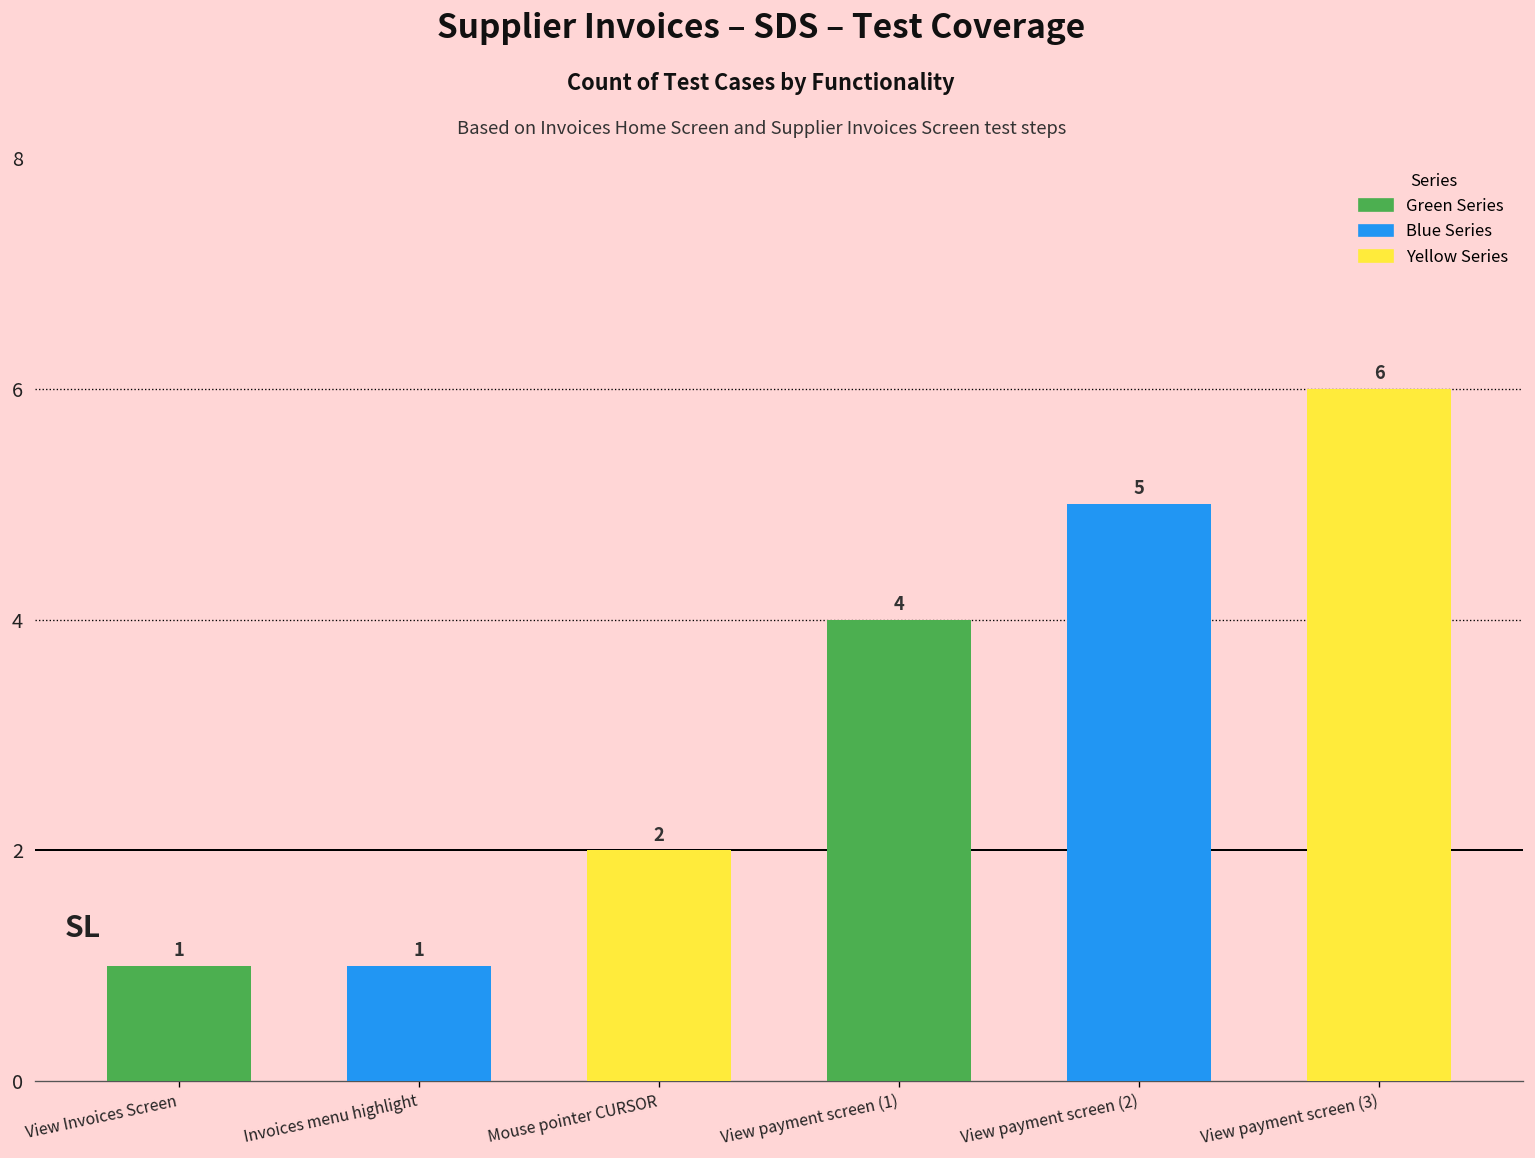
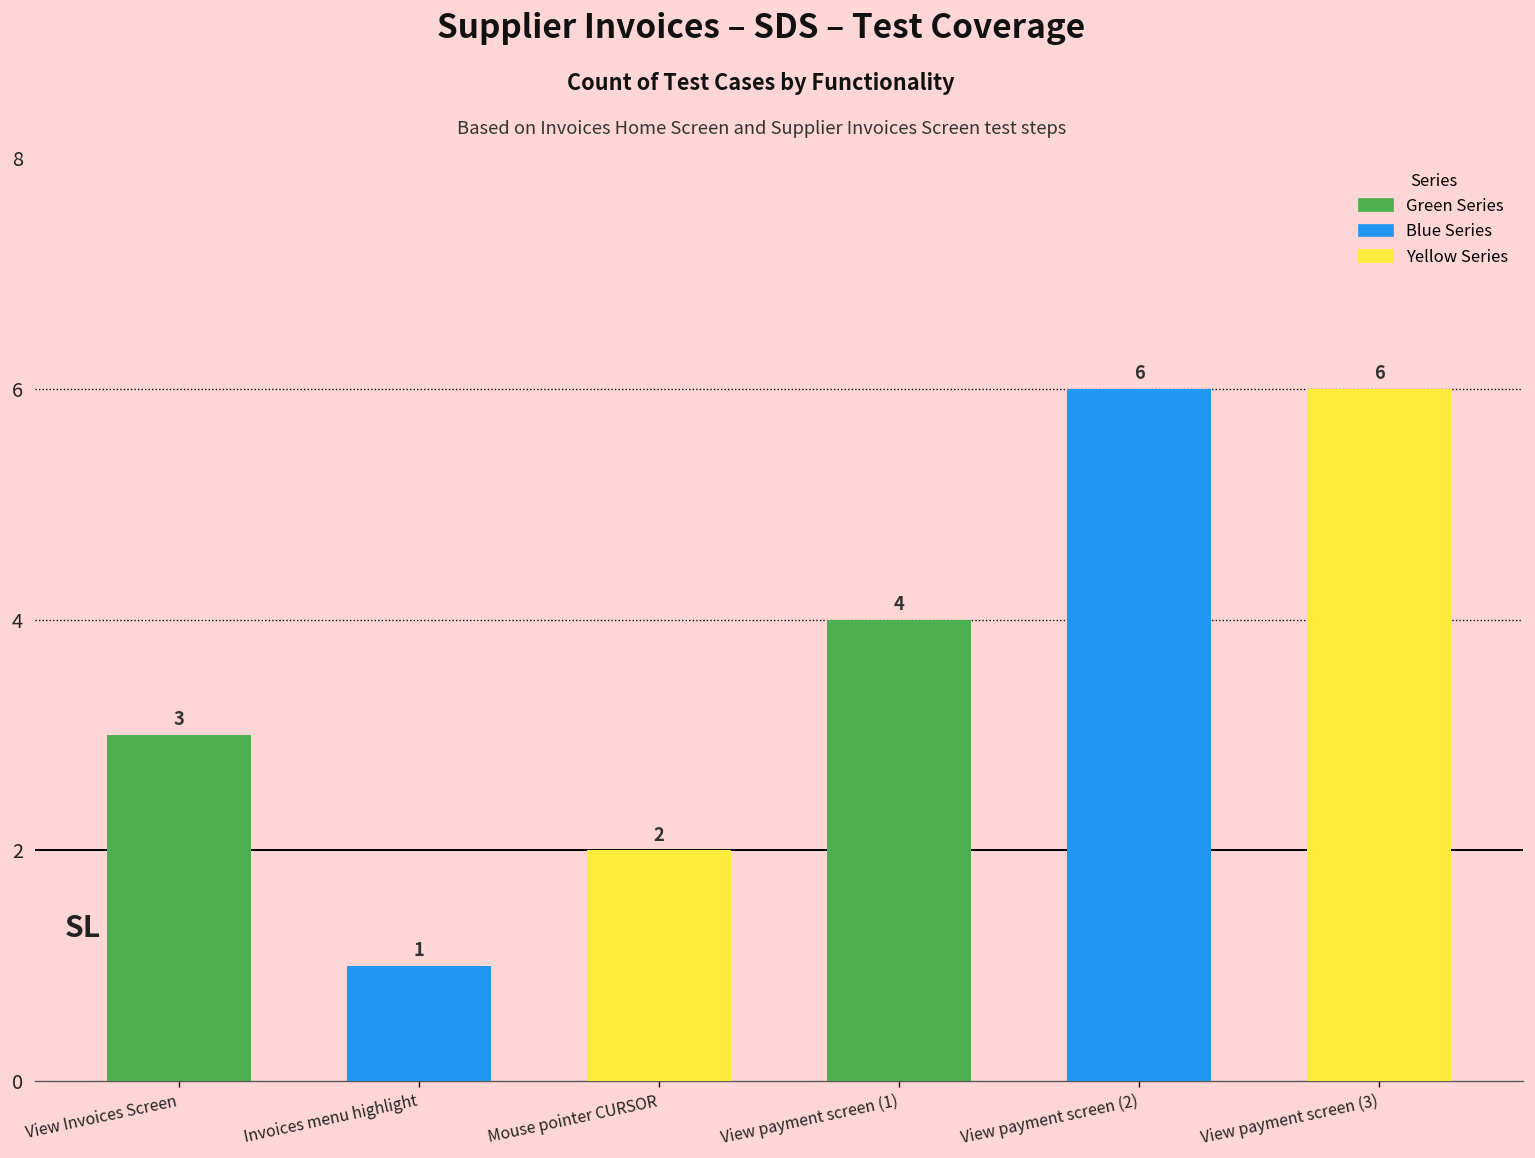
View Invoices Screen: 1 -> 3
View payment screen (2): 5 -> 6
